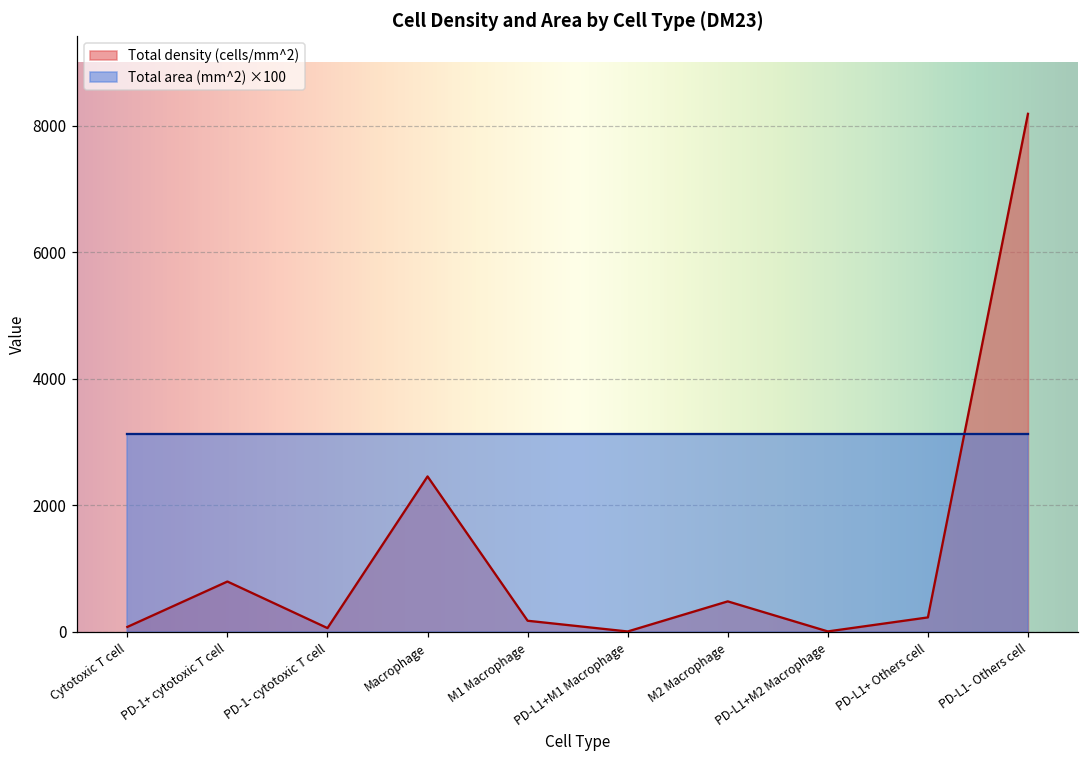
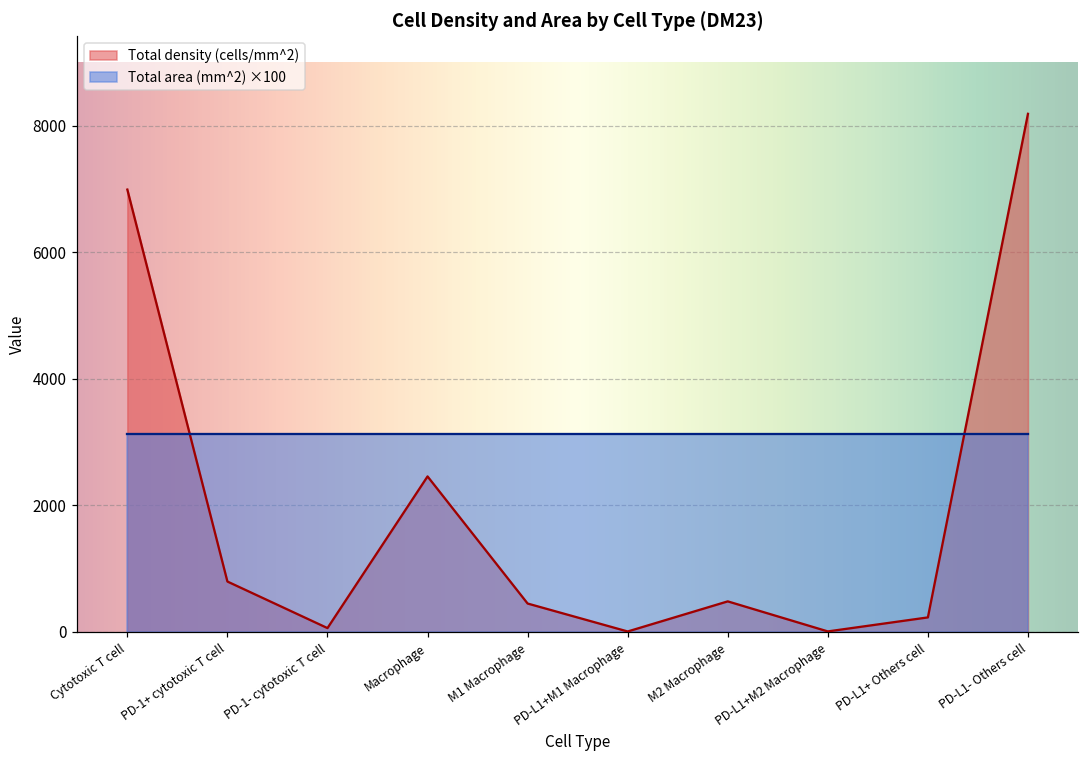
Total density (cells/mm^2), Cytotoxic T cell: 100 -> 7000
Total density (cells/mm^2), M1 Macrophage: 200 -> 400
